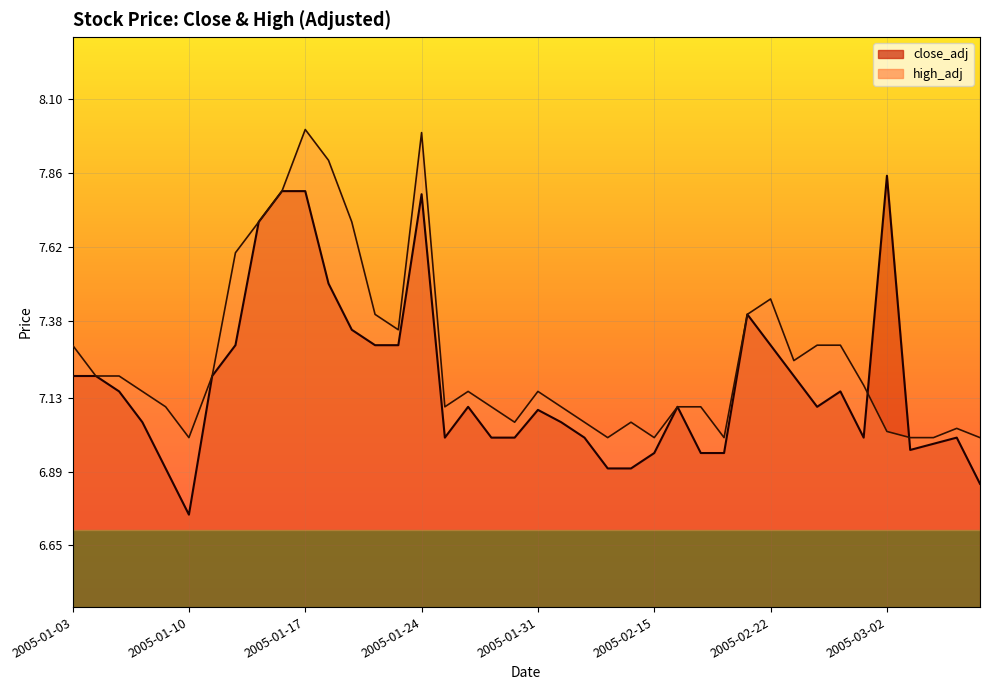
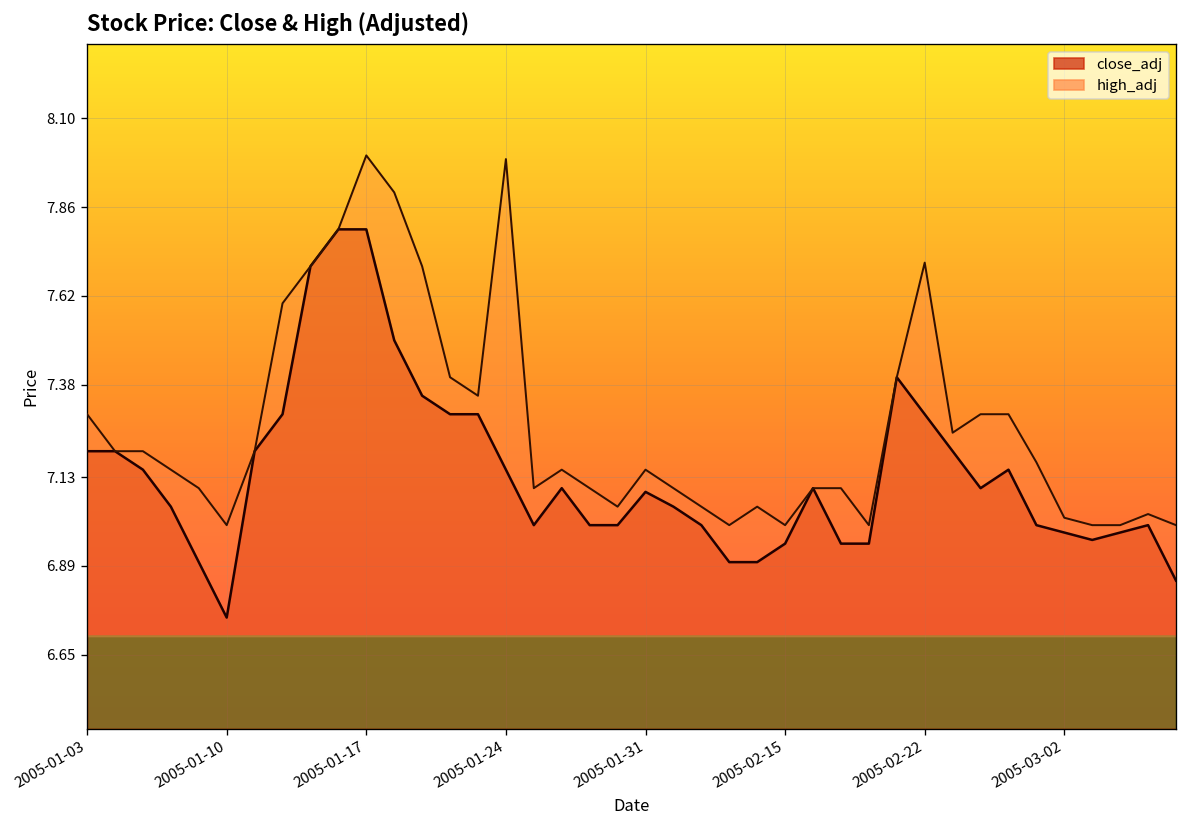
close_adj, 2005-01-24: 7.79 -> 7.15
high_adj, 2005-02-22: 7.45 -> 7.71
close_adj, 2005-03-02: 7.85 -> 6.98
